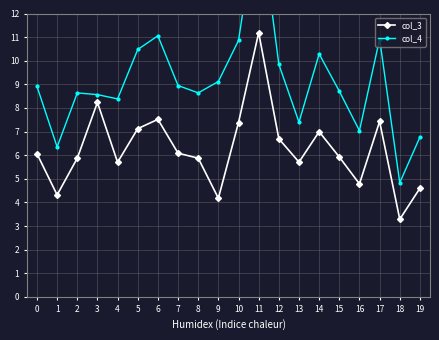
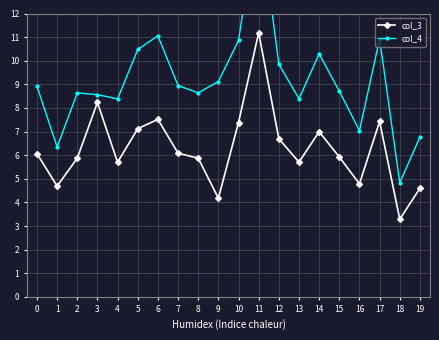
col_3, 1: 4.3 -> 4.7
col_4, 13: 7.4 -> 8.4
